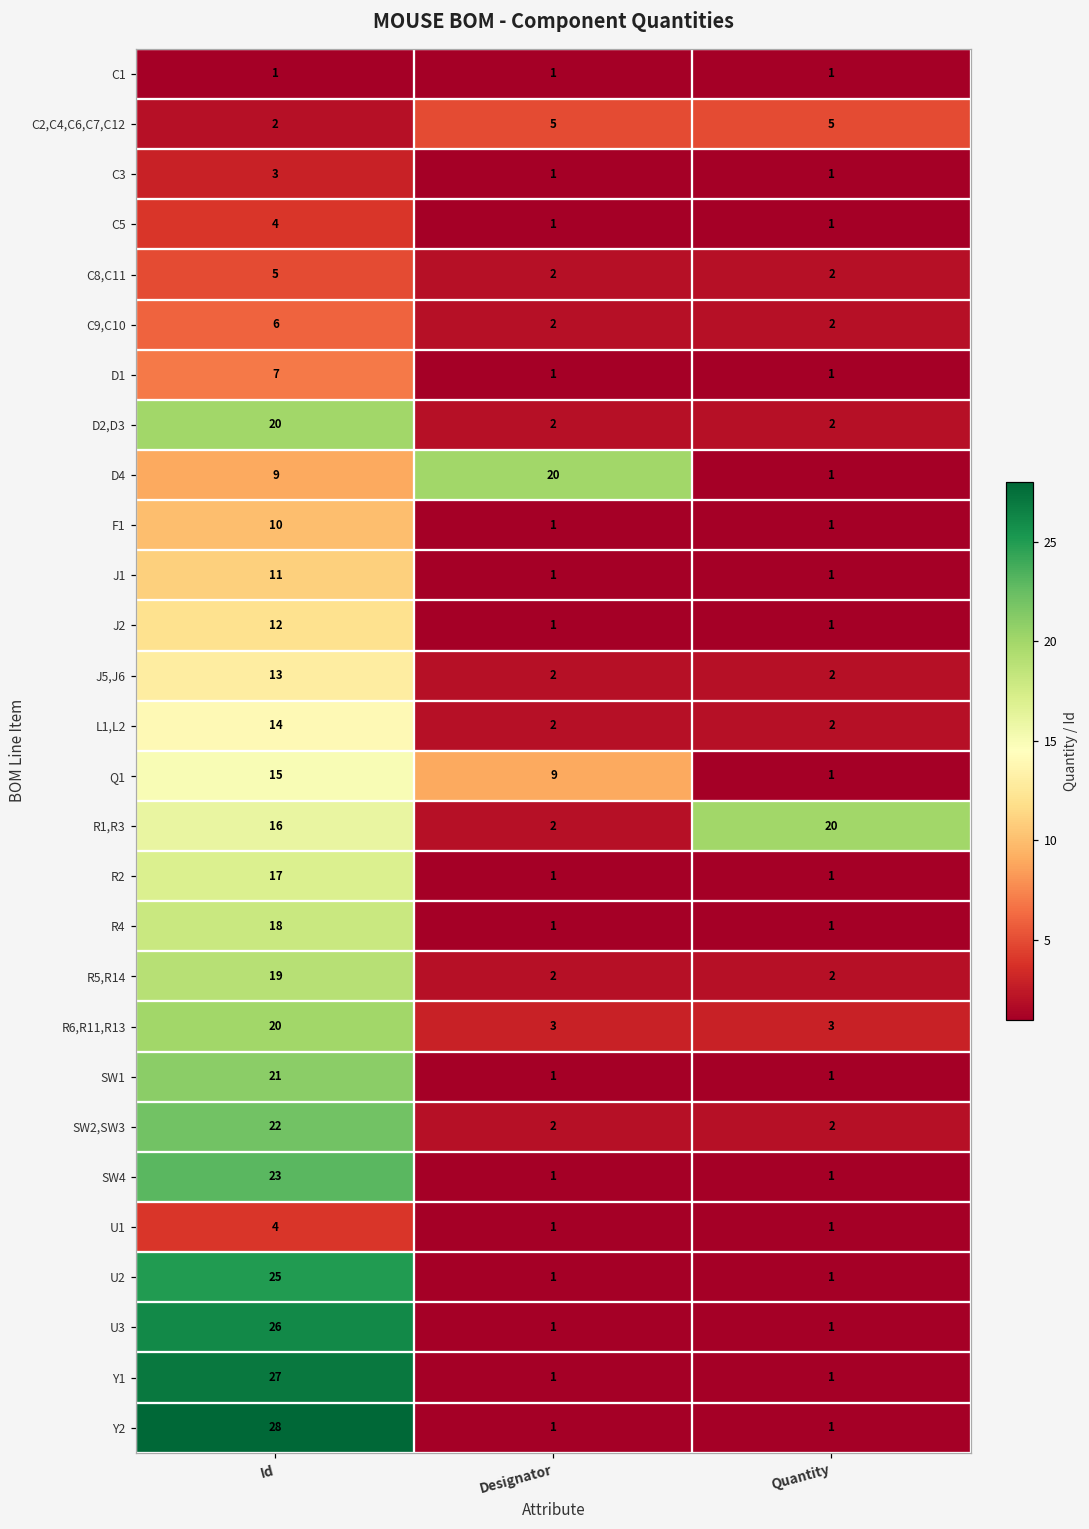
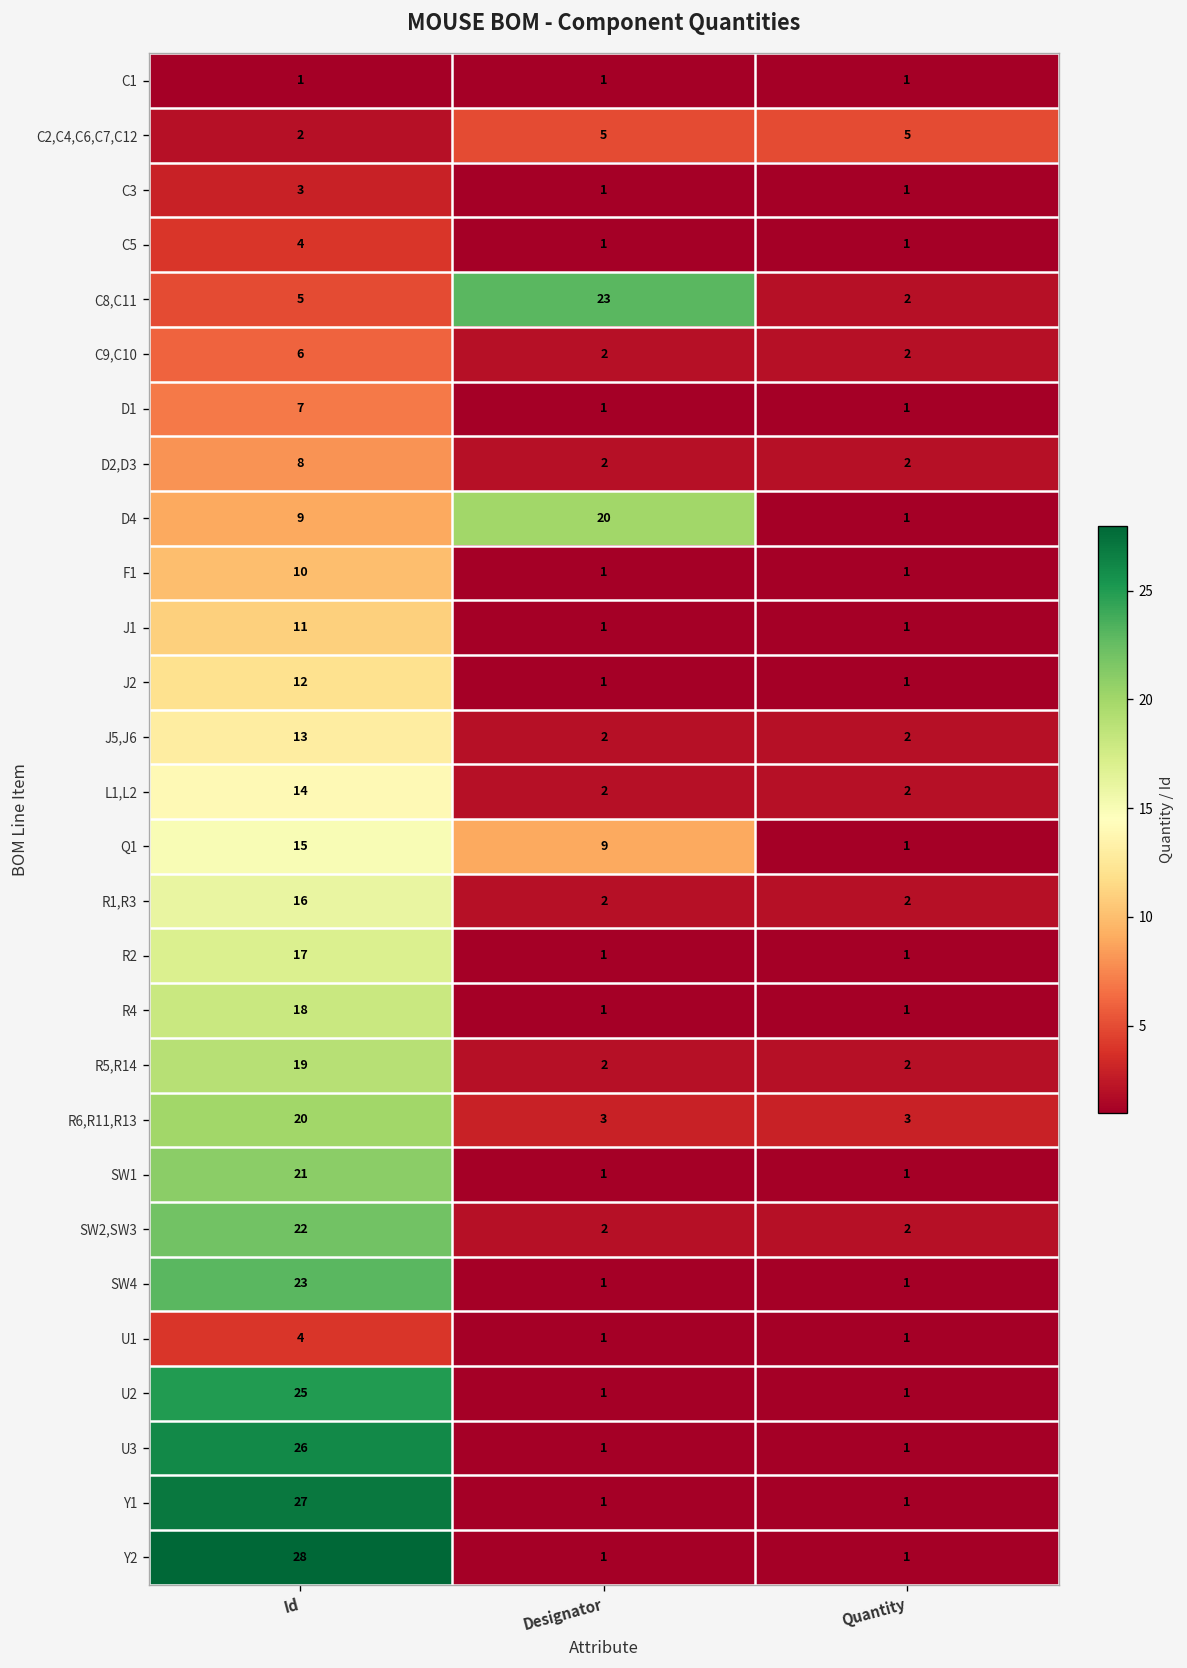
C8,C11, Designator: 2 -> 23
D2,D3, Id: 20 -> 8
R1,R3, Quantity: 20 -> 2
